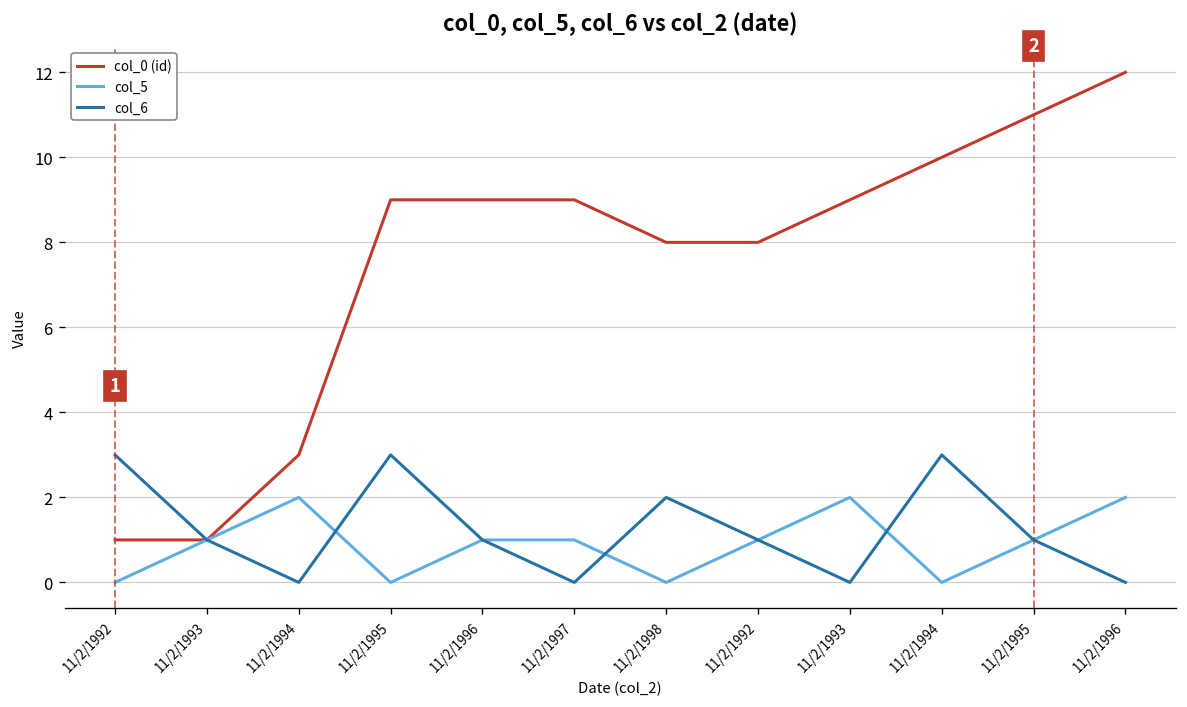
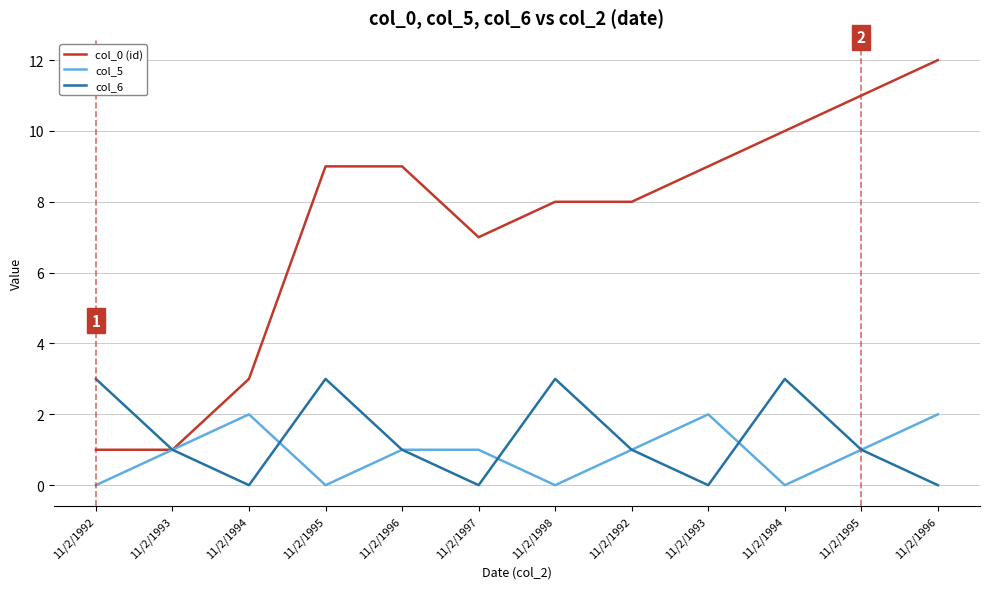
col_0 (id), 11/2/1997: 9 -> 7
col_6, 11/2/1998: 2 -> 3
